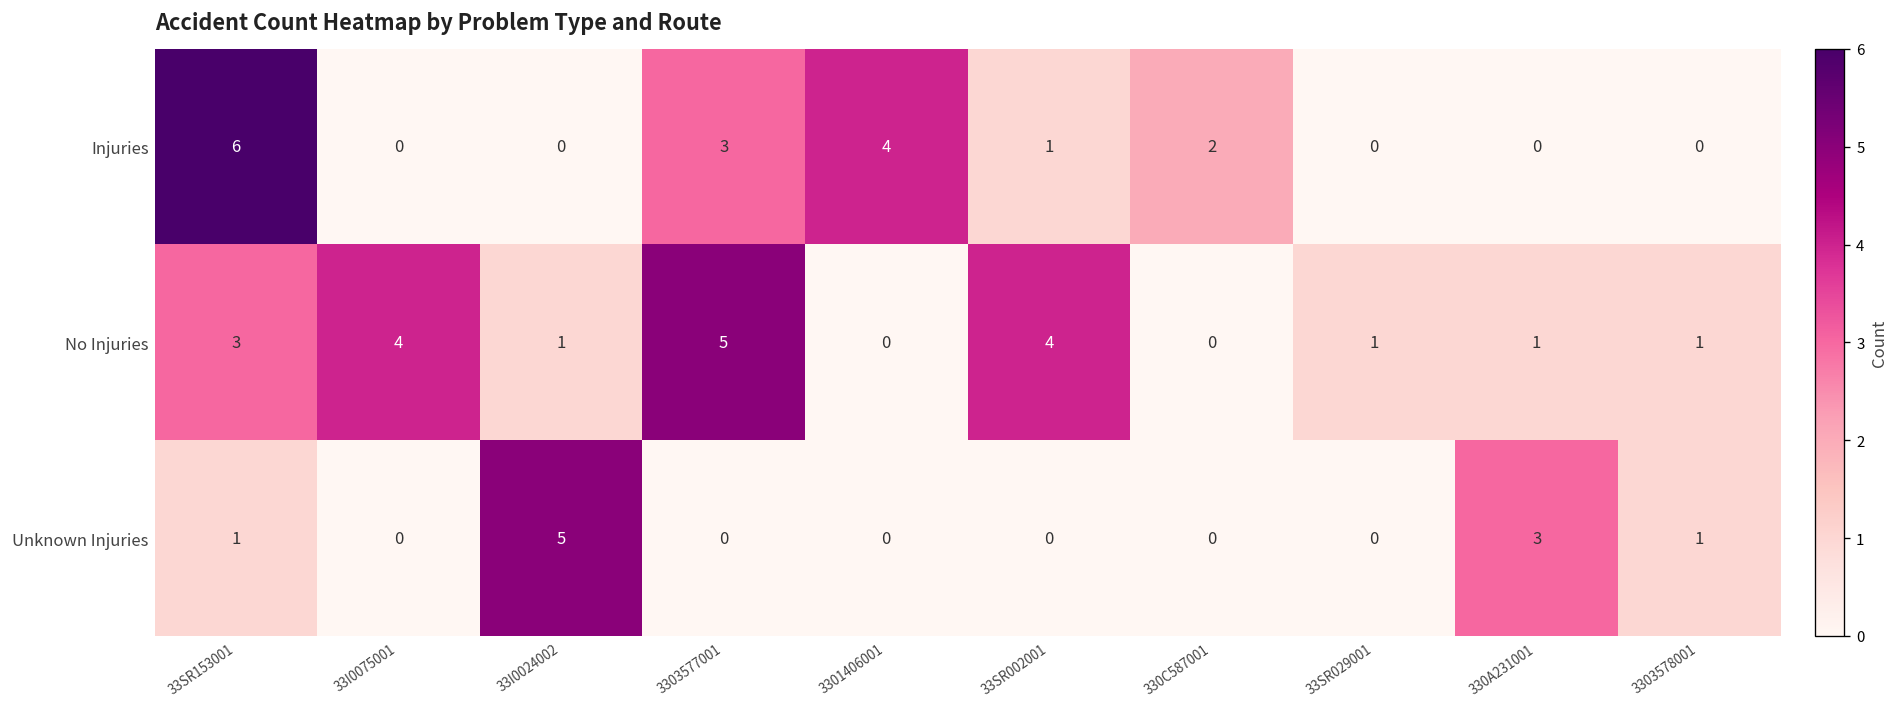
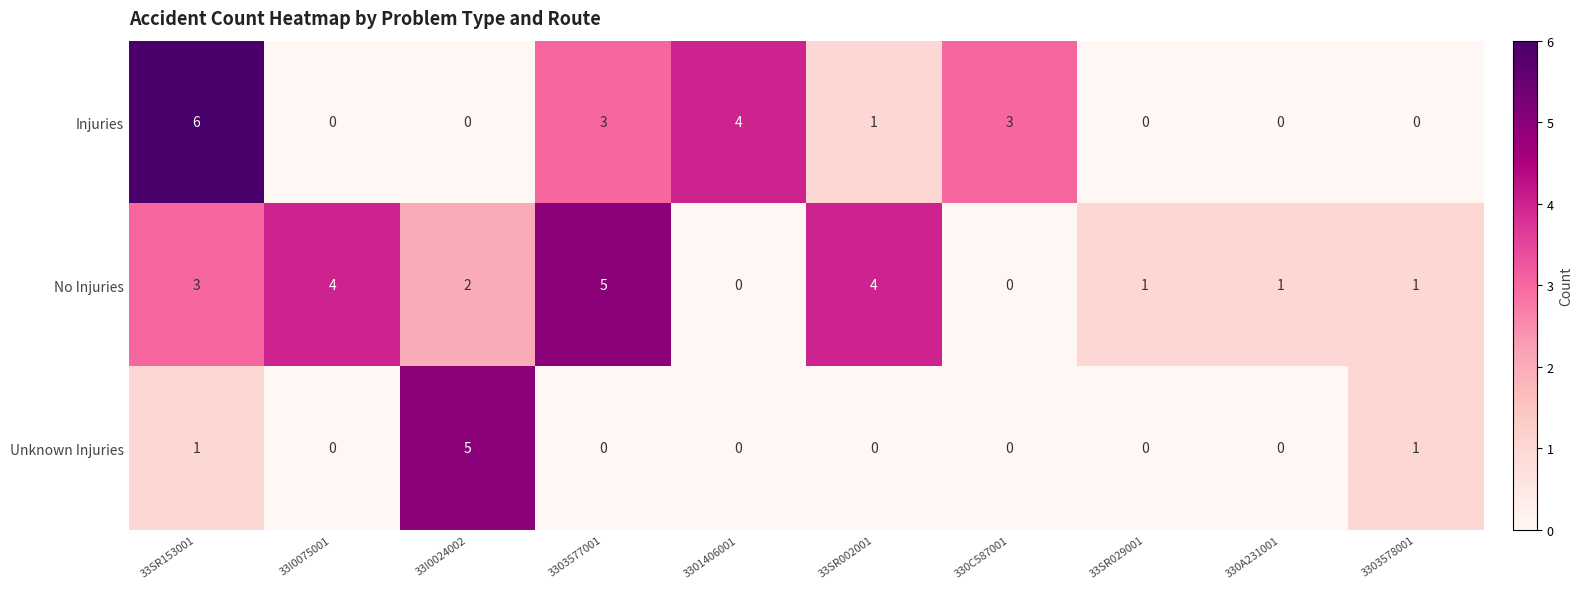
Injuries, 330C587001: 2 -> 3
No Injuries, 33I0024002: 1 -> 2
Unknown Injuries, 330A231001: 3 -> 0
